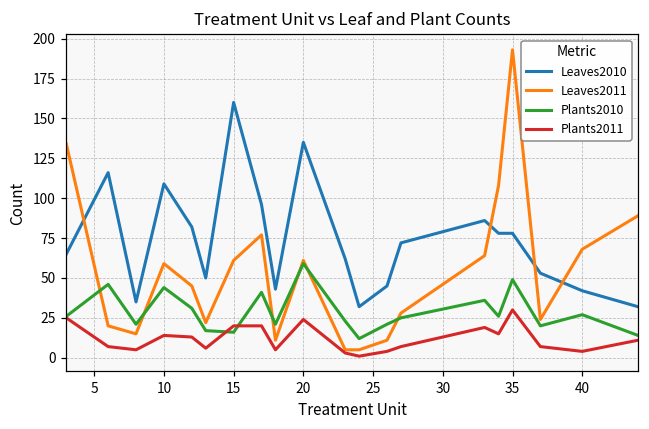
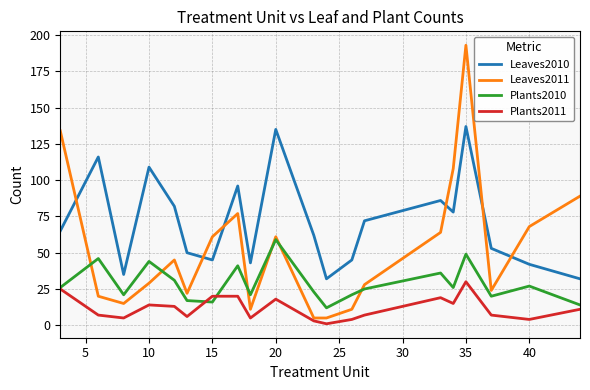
Leaves2011, 10: 59 -> 29
Leaves2010, 15: 160 -> 45
Plants2011, 20: 24 -> 18
Leaves2010, 35: 78 -> 137
